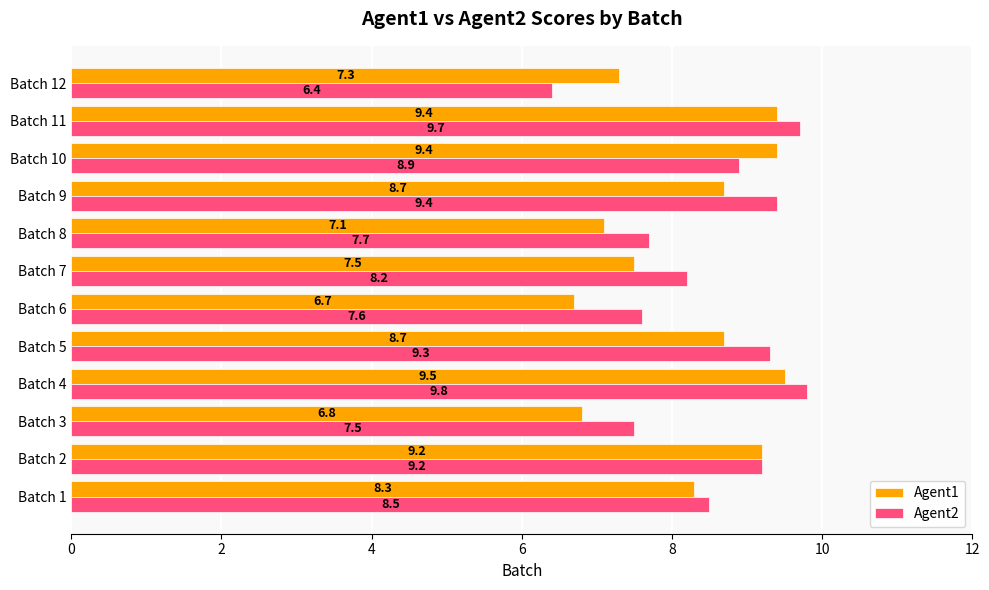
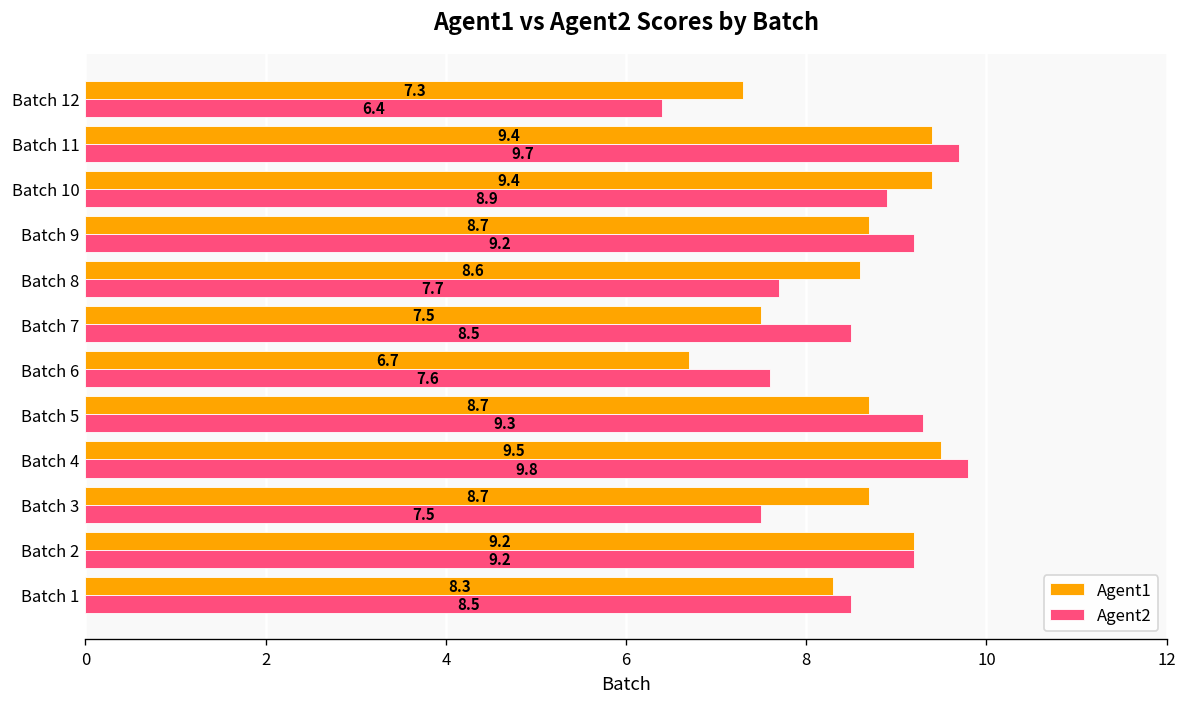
Agent2, Batch 9: 9.4 -> 9.2
Agent1, Batch 8: 7.1 -> 8.6
Agent2, Batch 7: 8.2 -> 8.5
Agent1, Batch 3: 6.8 -> 8.7
